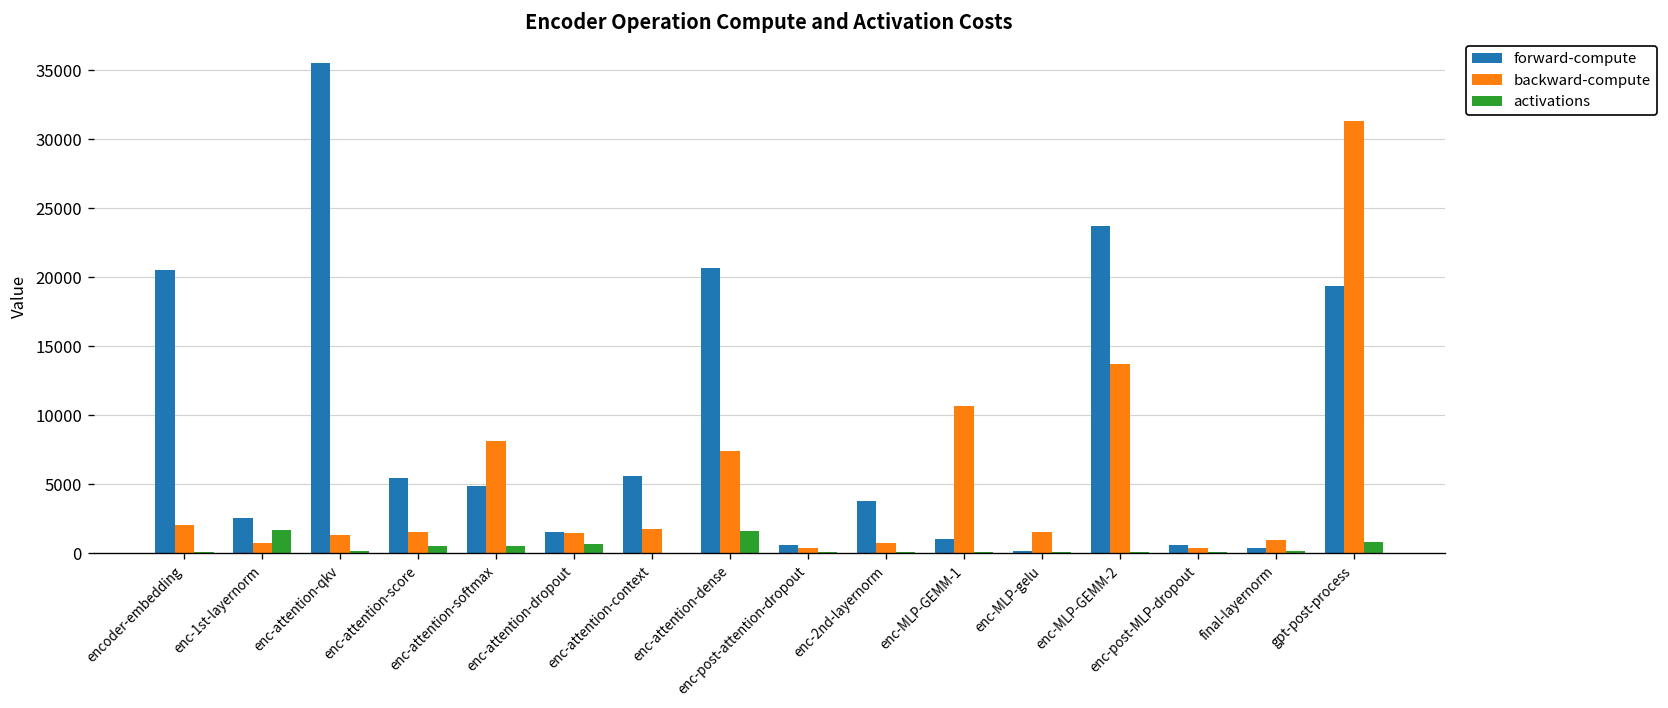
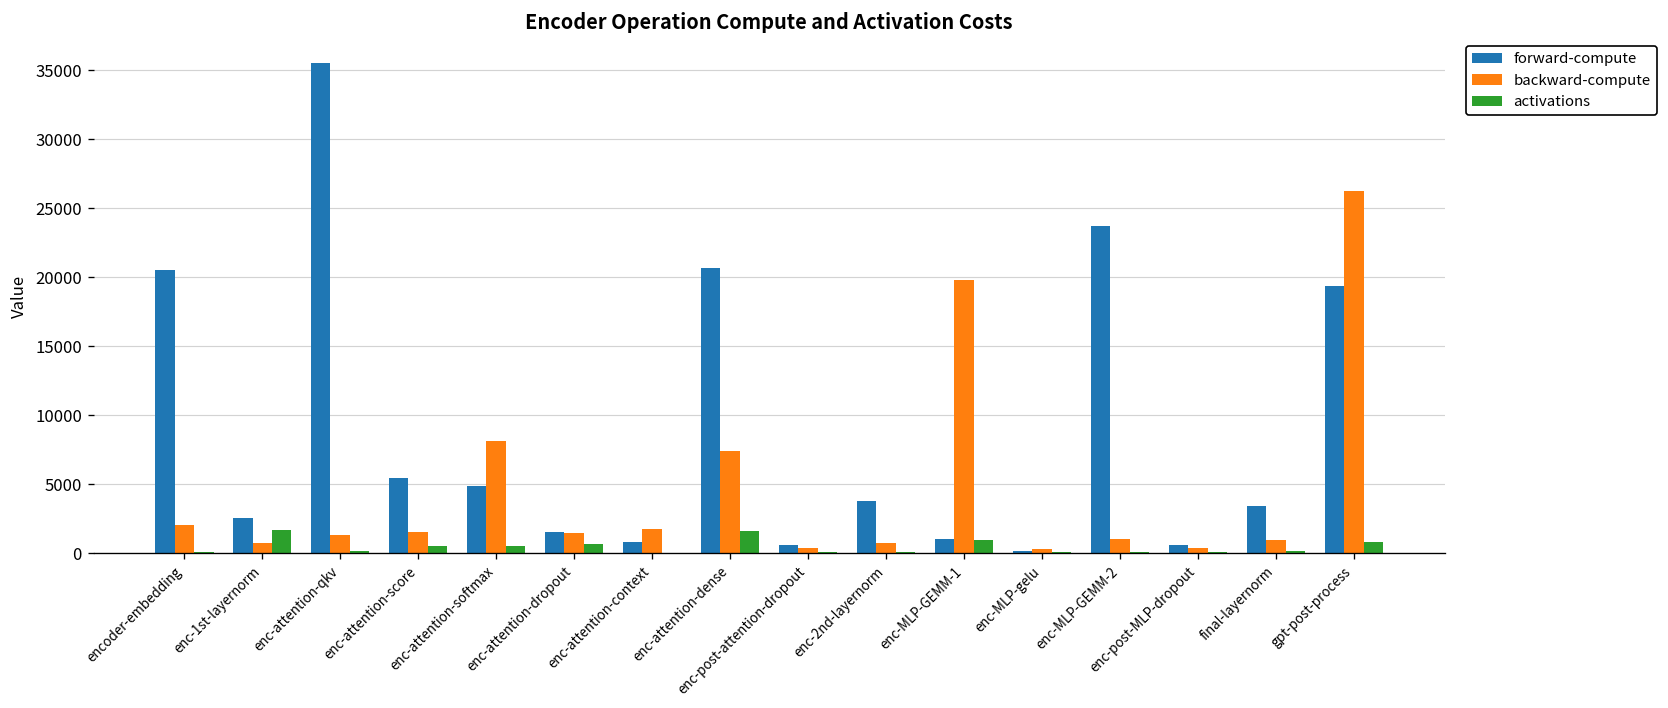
forward-compute, enc-attention-context: 5600 -> 800
backward-compute, enc-MLP-GEMM-1: 10700 -> 19800
activations, enc-MLP-GEMM-1: 100 -> 900
backward-compute, enc-MLP-gelu: 1500 -> 300
backward-compute, enc-MLP-GEMM-2: 13700 -> 1000
forward-compute, final-layernorm: 300 -> 3400
backward-compute, gpt-post-process: 31300 -> 26200
